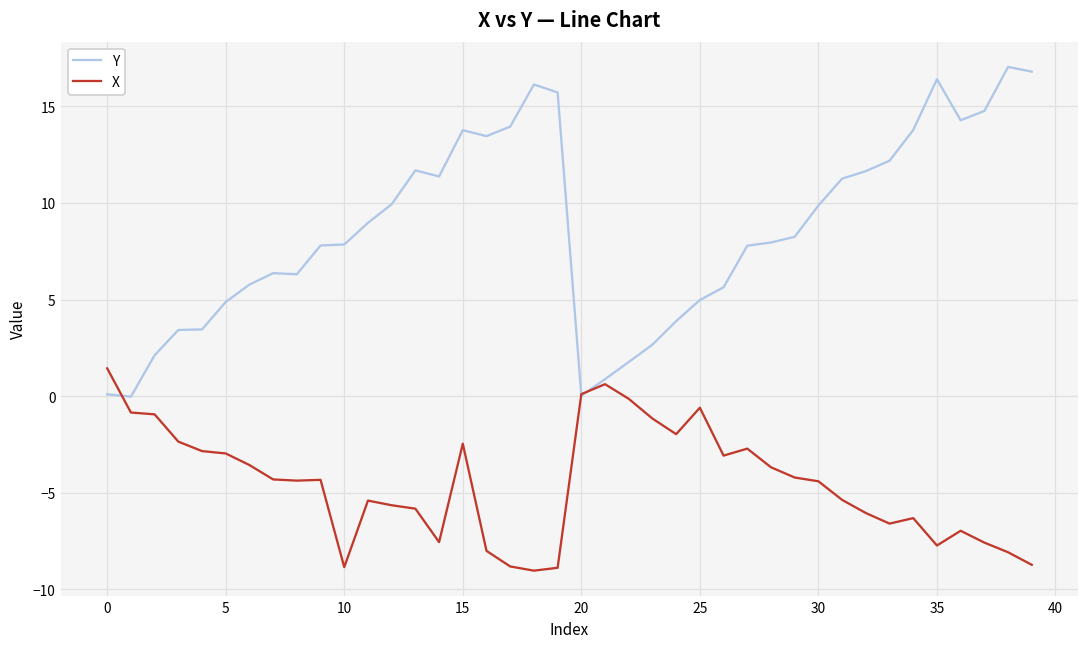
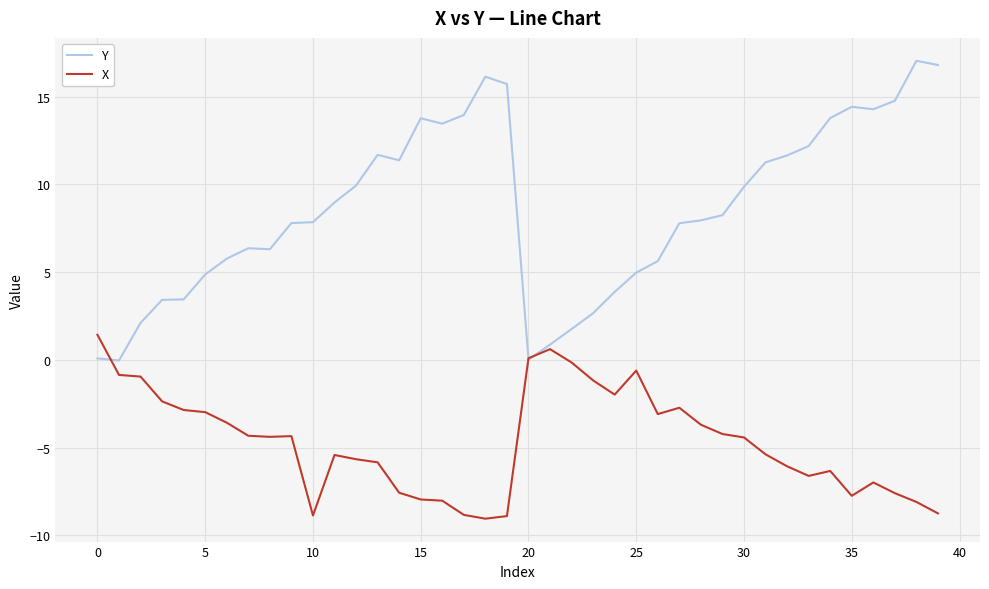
X, 15: -2.5 -> -7.9
Y, 35: 16.4 -> 14.4
